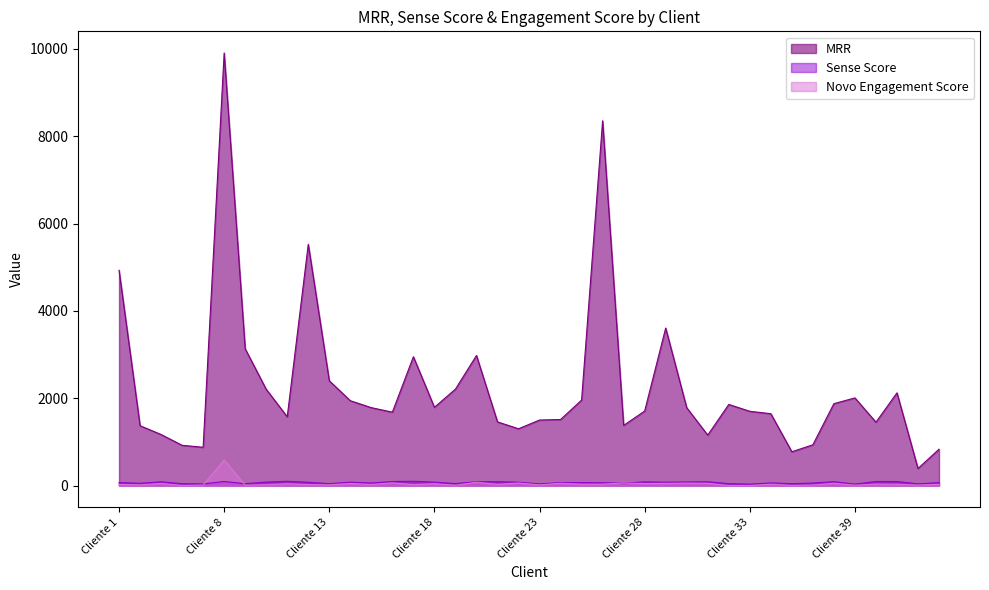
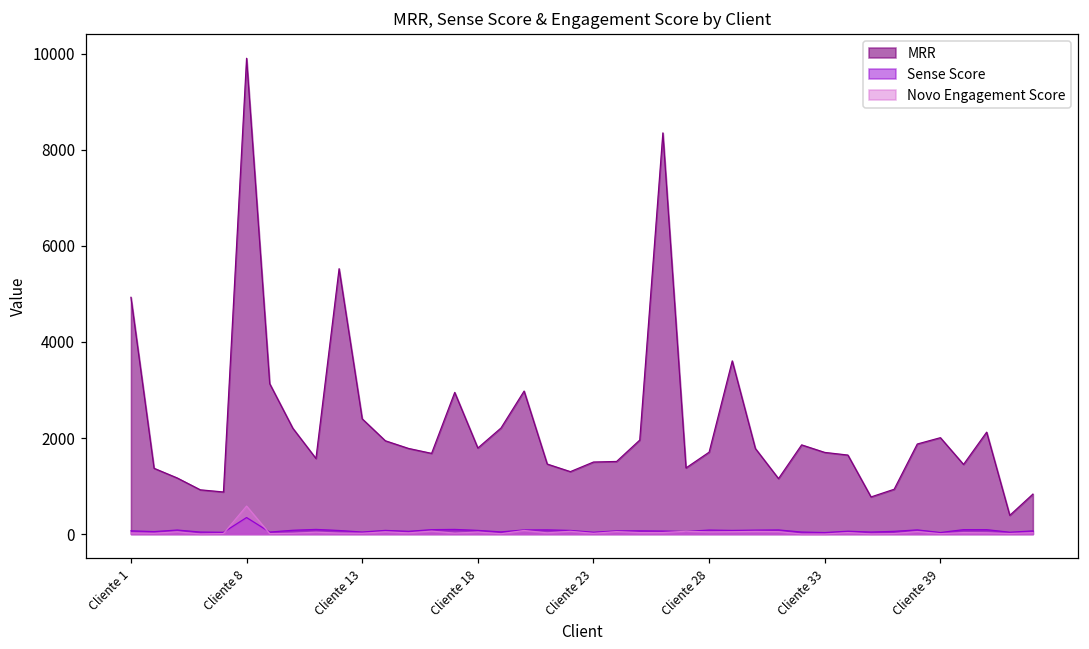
Sense Score, Cliente 8: 100 -> 300
